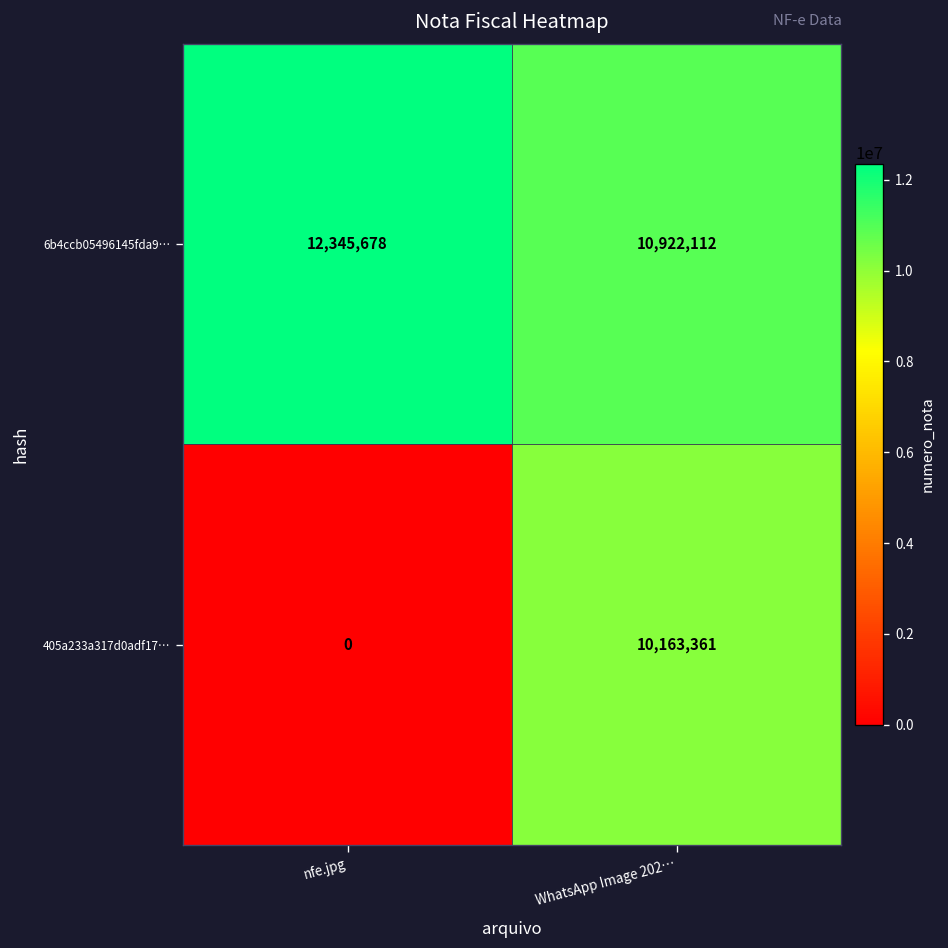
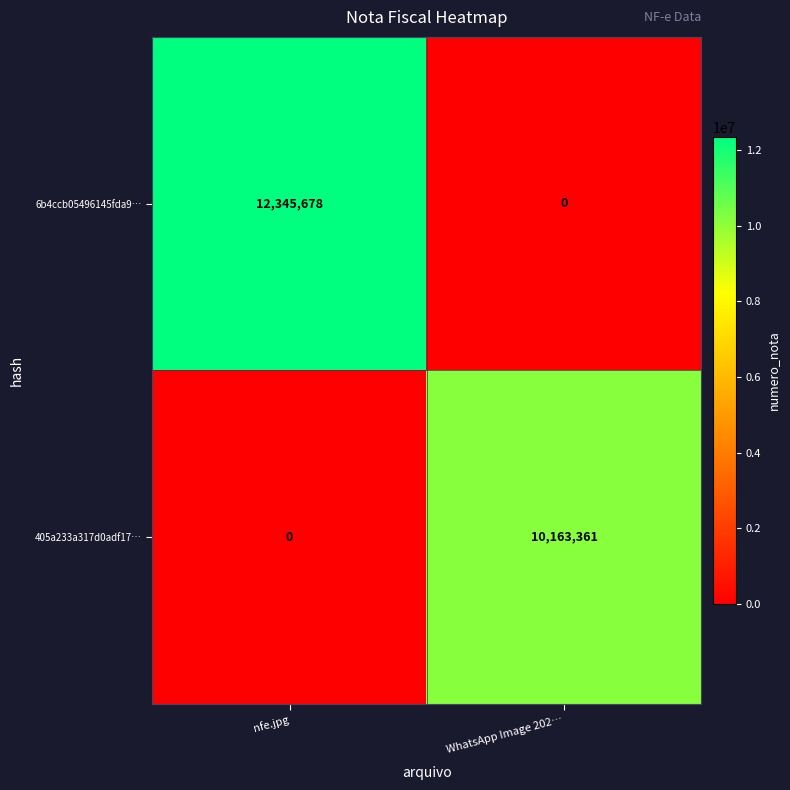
6b4ccb05496145fda9…, WhatsApp Image 202…: 10,922,112 -> 0
